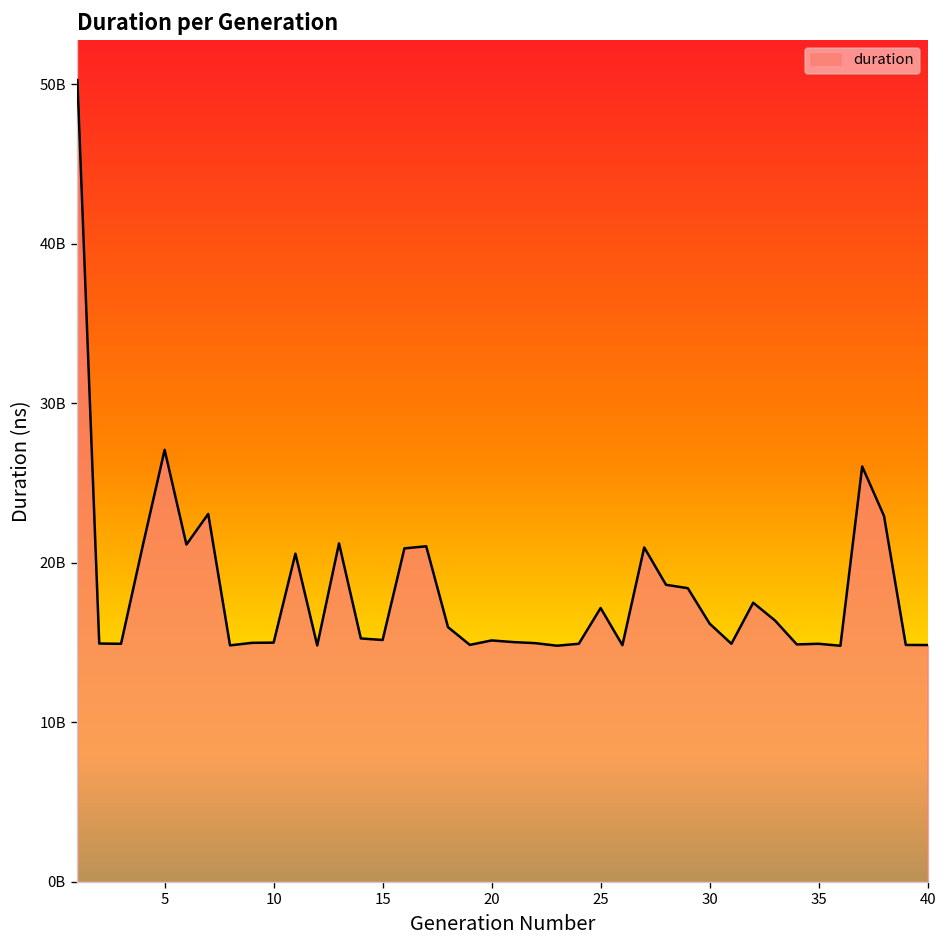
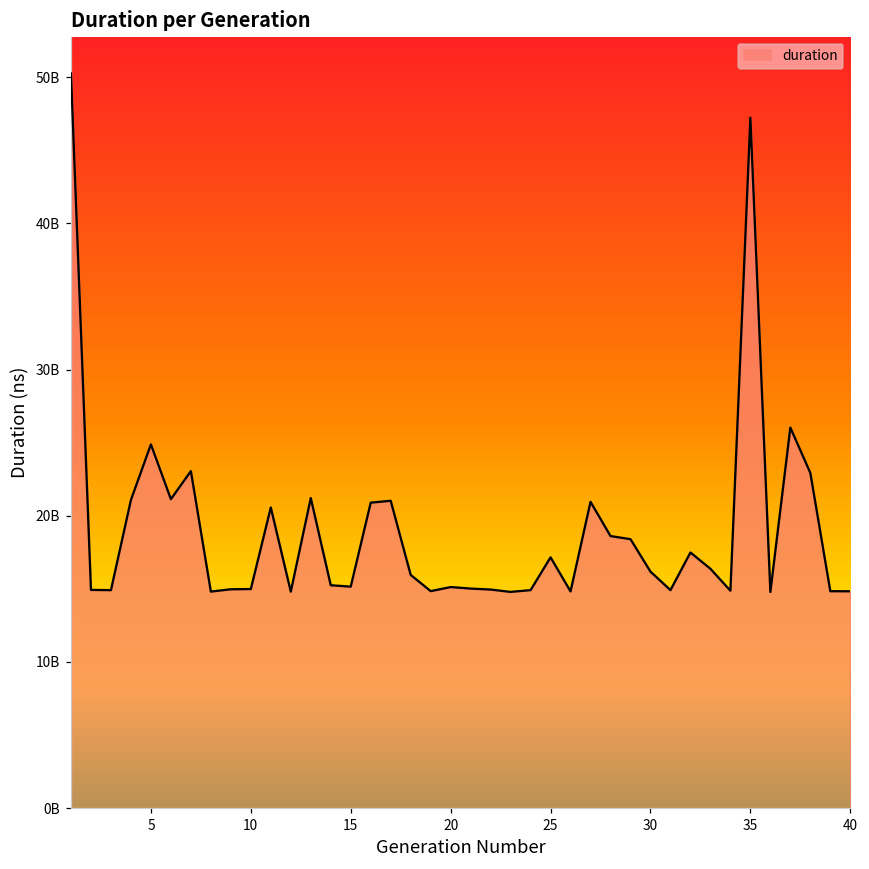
5: 27100000000 -> 24900000000
35: 14900000000 -> 47200000000
